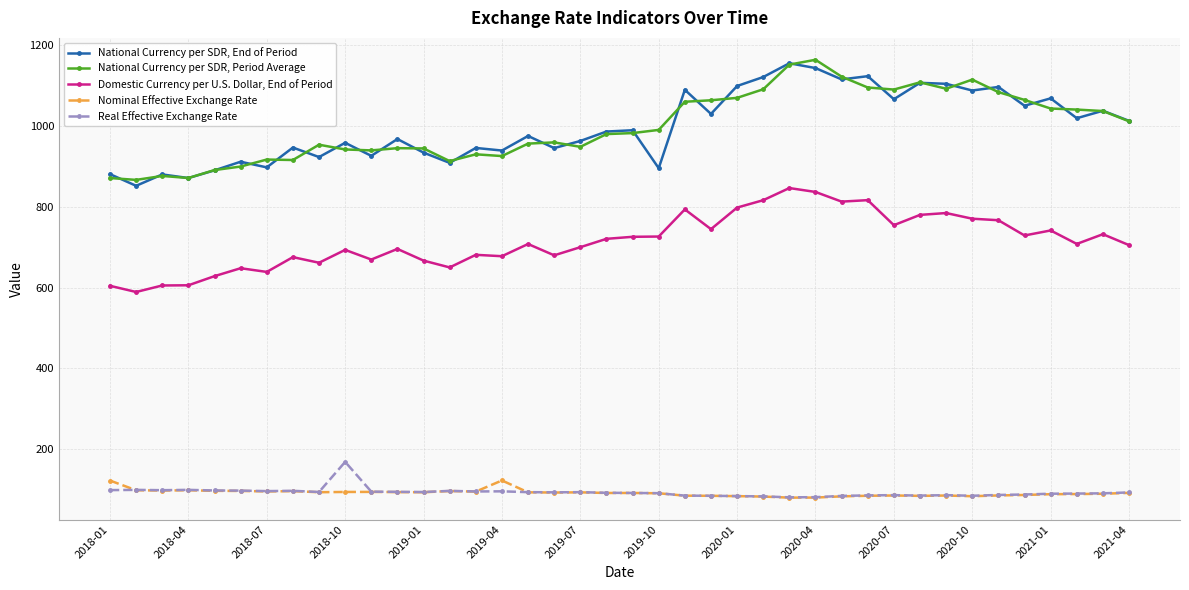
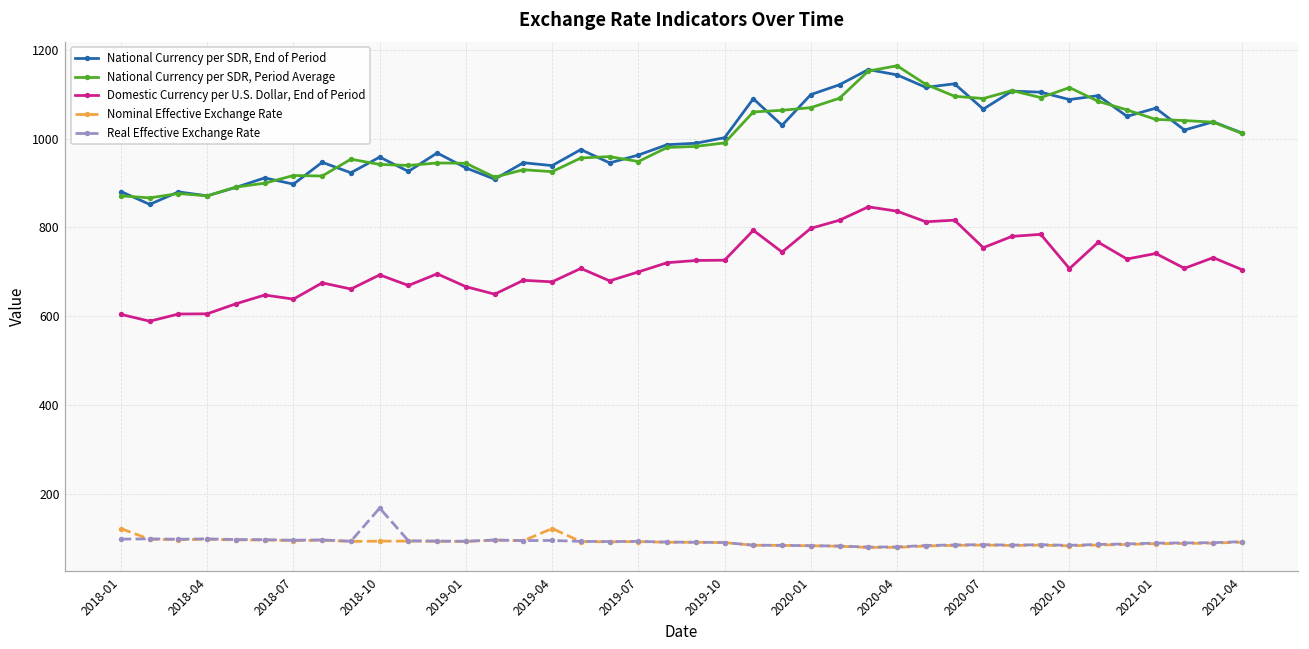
National Currency per SDR, End of Period, 2019-10: 900 -> 1000
Domestic Currency per U.S. Dollar, End of Period, 2020-10: 770 -> 710
